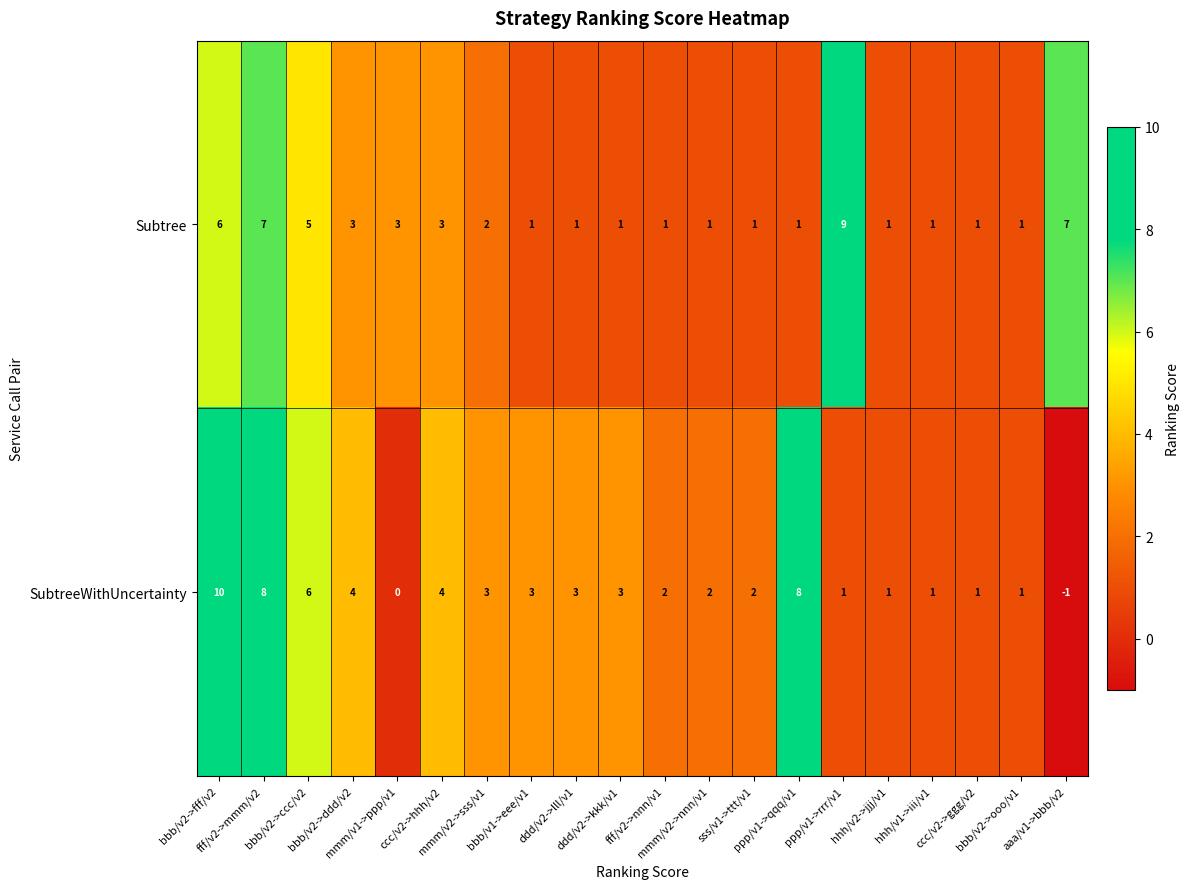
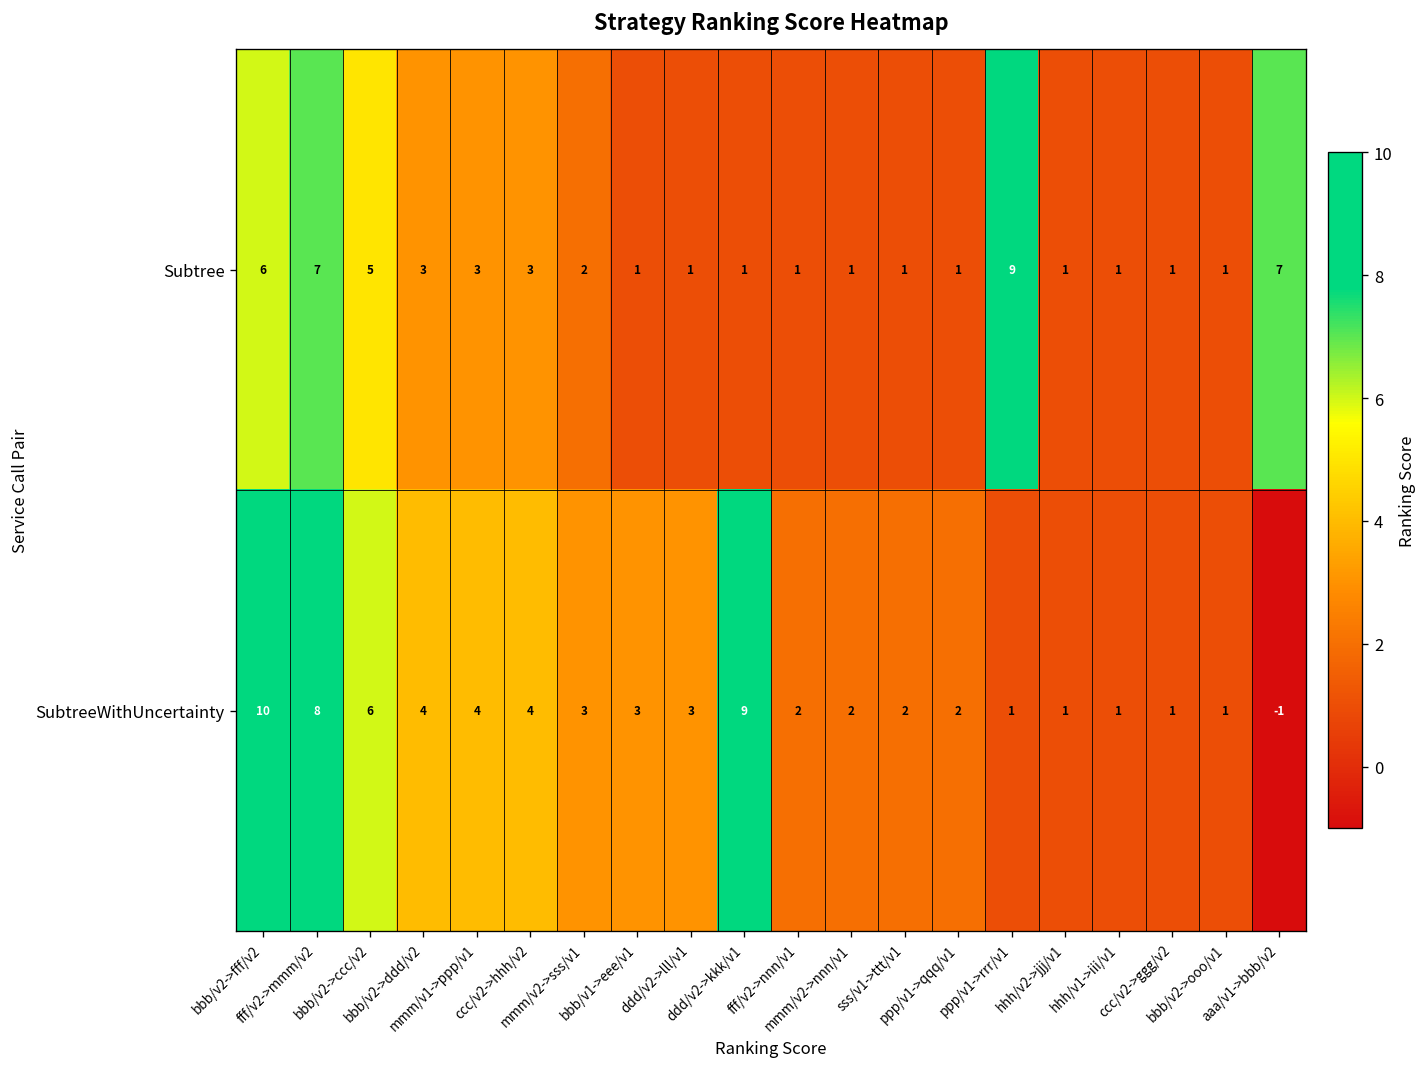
SubtreeWithUncertainty, mmm/v1->ppp/v1: 0 -> 4
SubtreeWithUncertainty, ddd/v2->kkk/v1: 3 -> 9
SubtreeWithUncertainty, ppp/v1->qqq/v1: 8 -> 2
